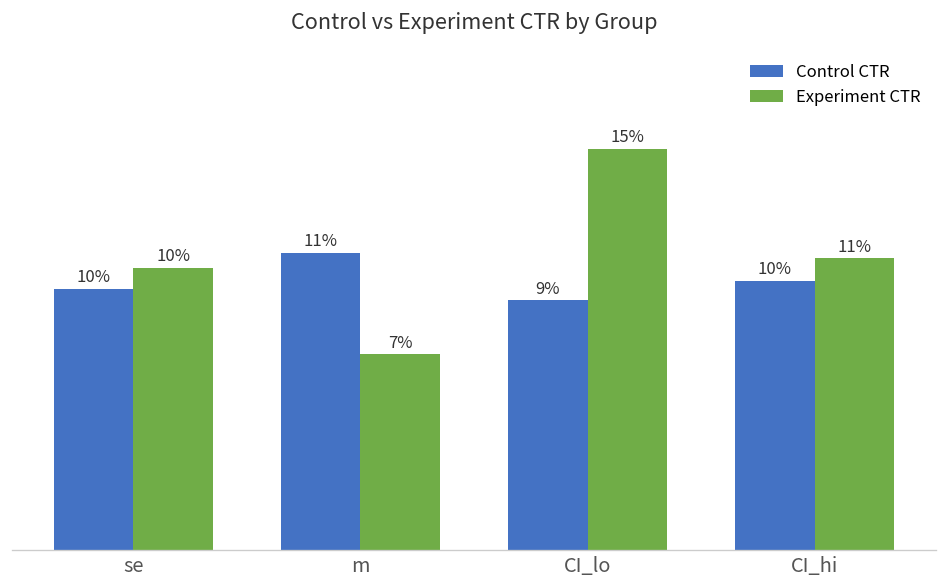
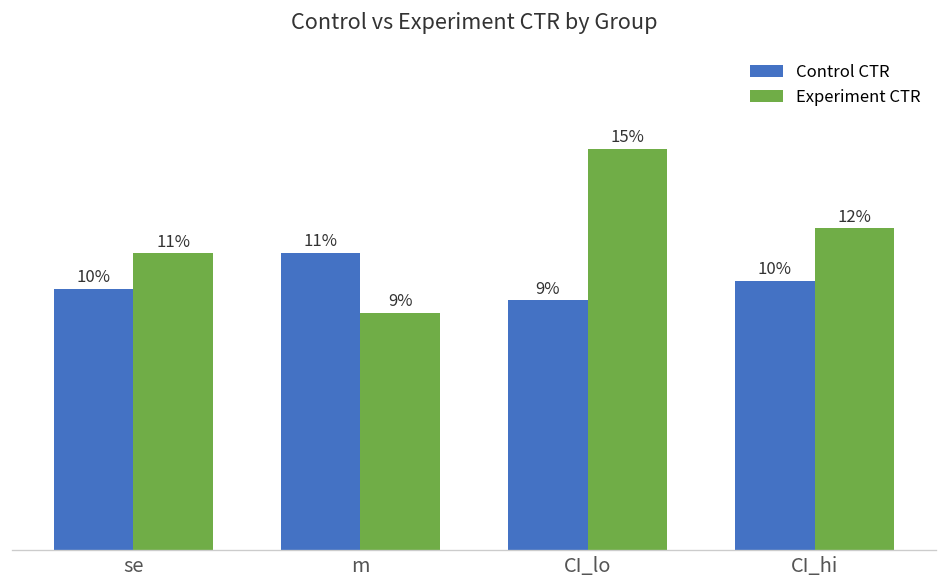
Experiment CTR, se: 10% -> 11%
Experiment CTR, m: 7% -> 9%
Experiment CTR, CI_hi: 11% -> 12%
